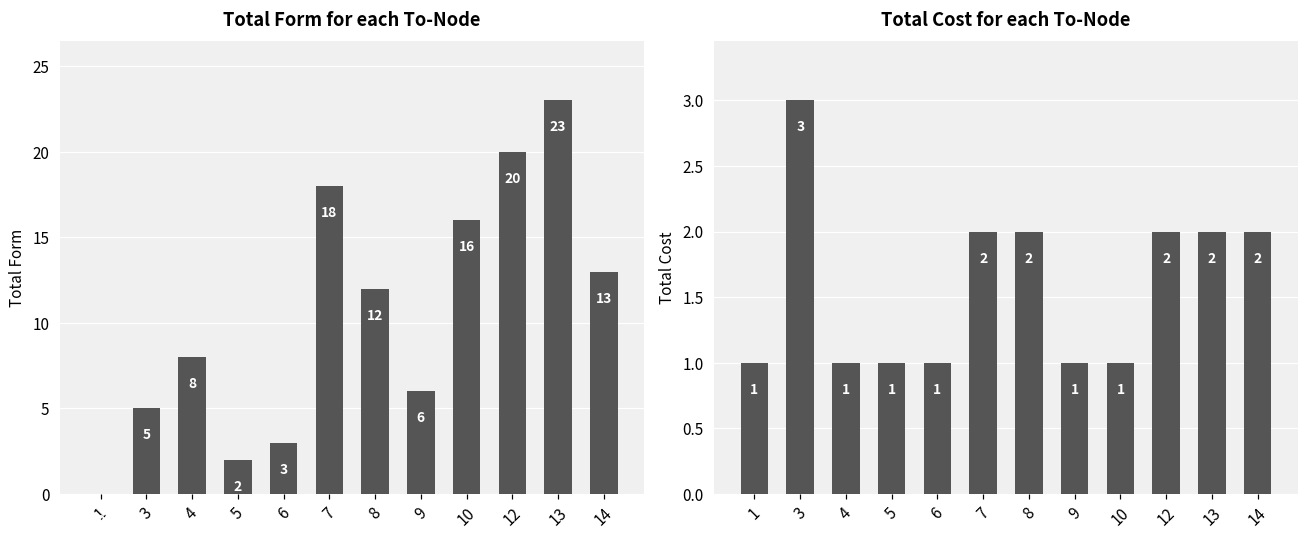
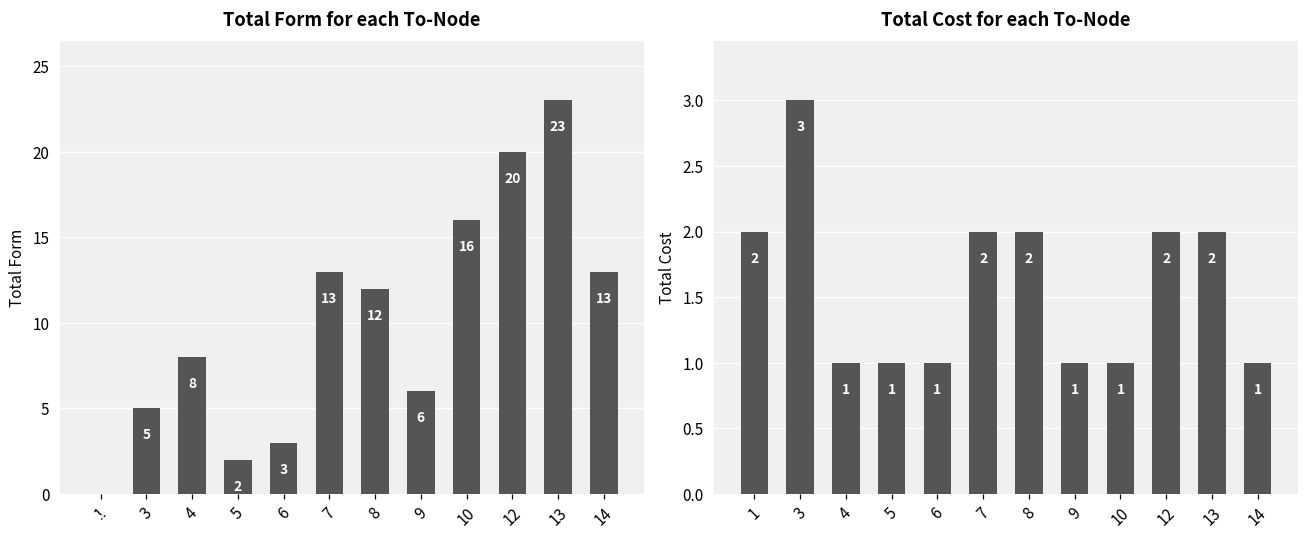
Total Form for each To-Node, 7: 18 -> 13
Total Cost for each To-Node, 1: 1 -> 2
Total Cost for each To-Node, 14: 2 -> 1
